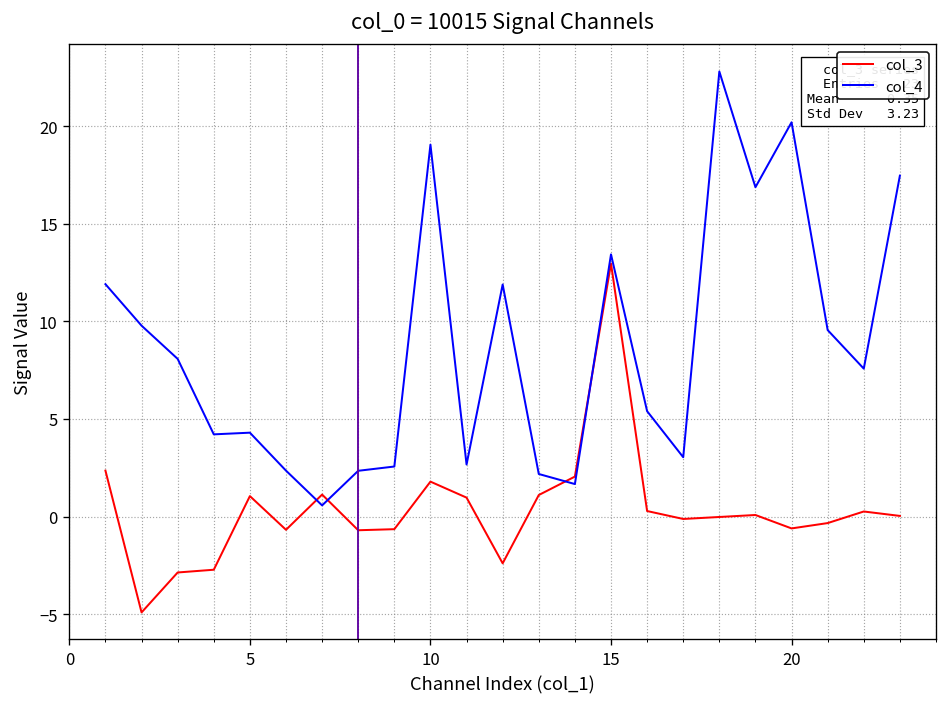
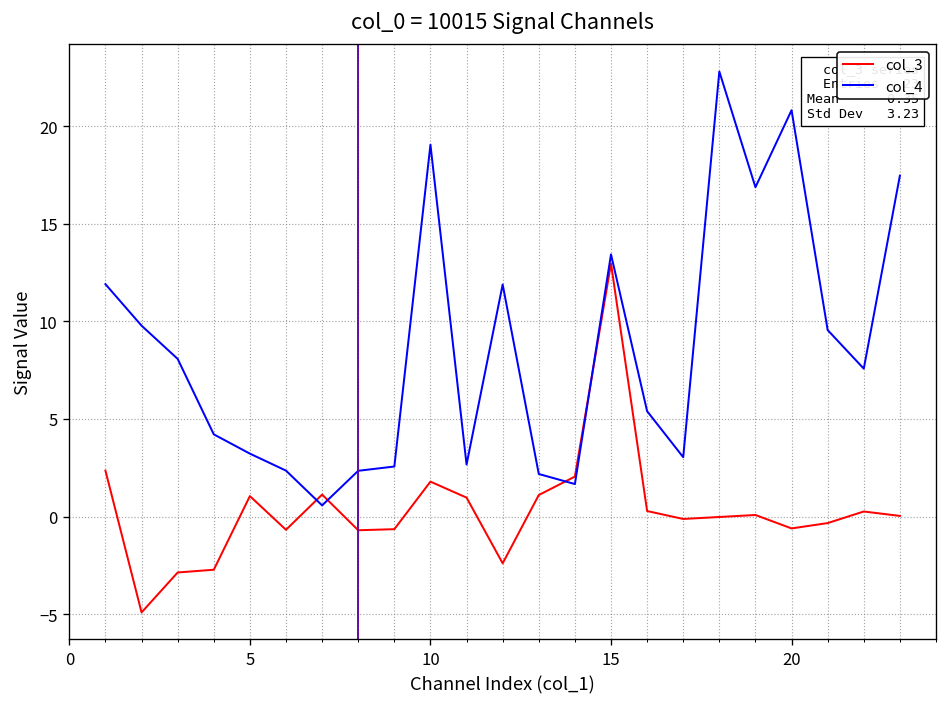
col_4, 5: 4.3 -> 3.2
col_4, 20: 20.2 -> 20.8
